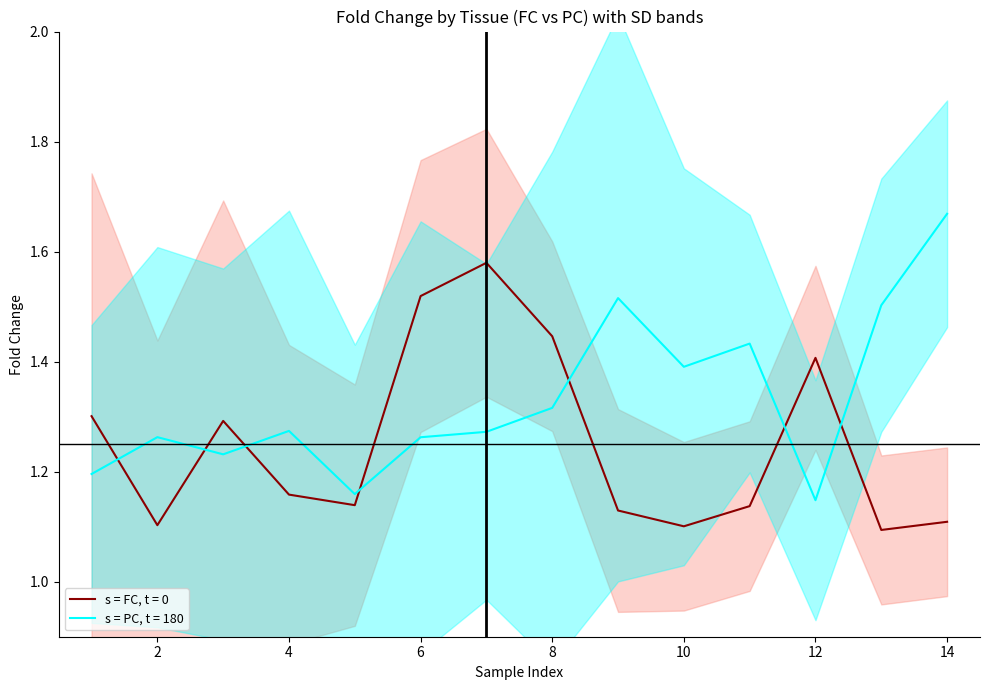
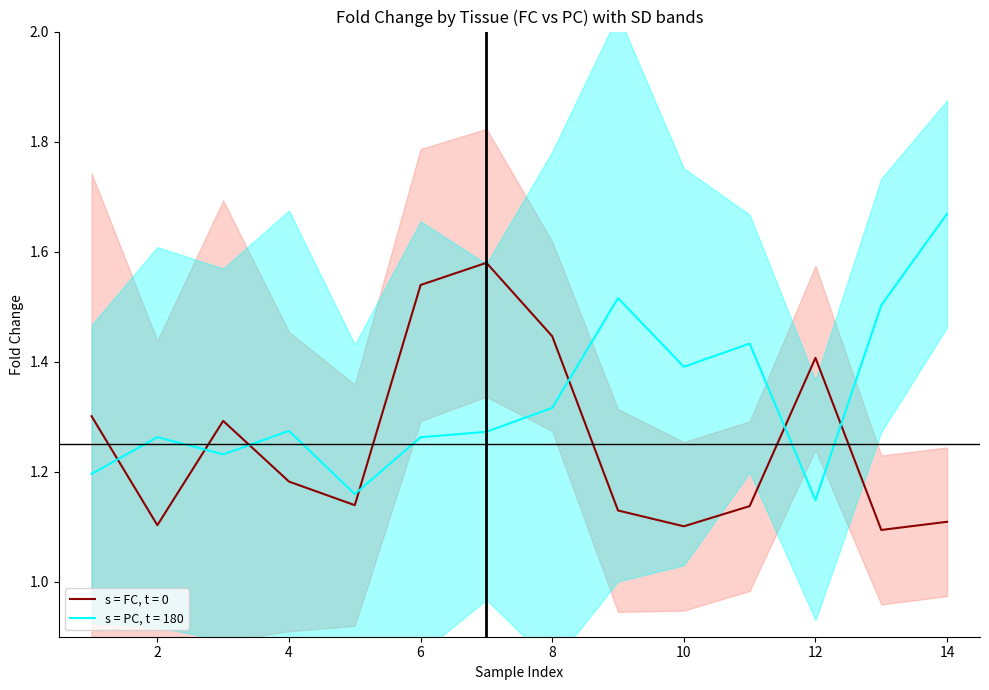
s = FC, t = 0, 4: 1.16 -> 1.18
s = FC, t = 0, 6: 1.52 -> 1.54
